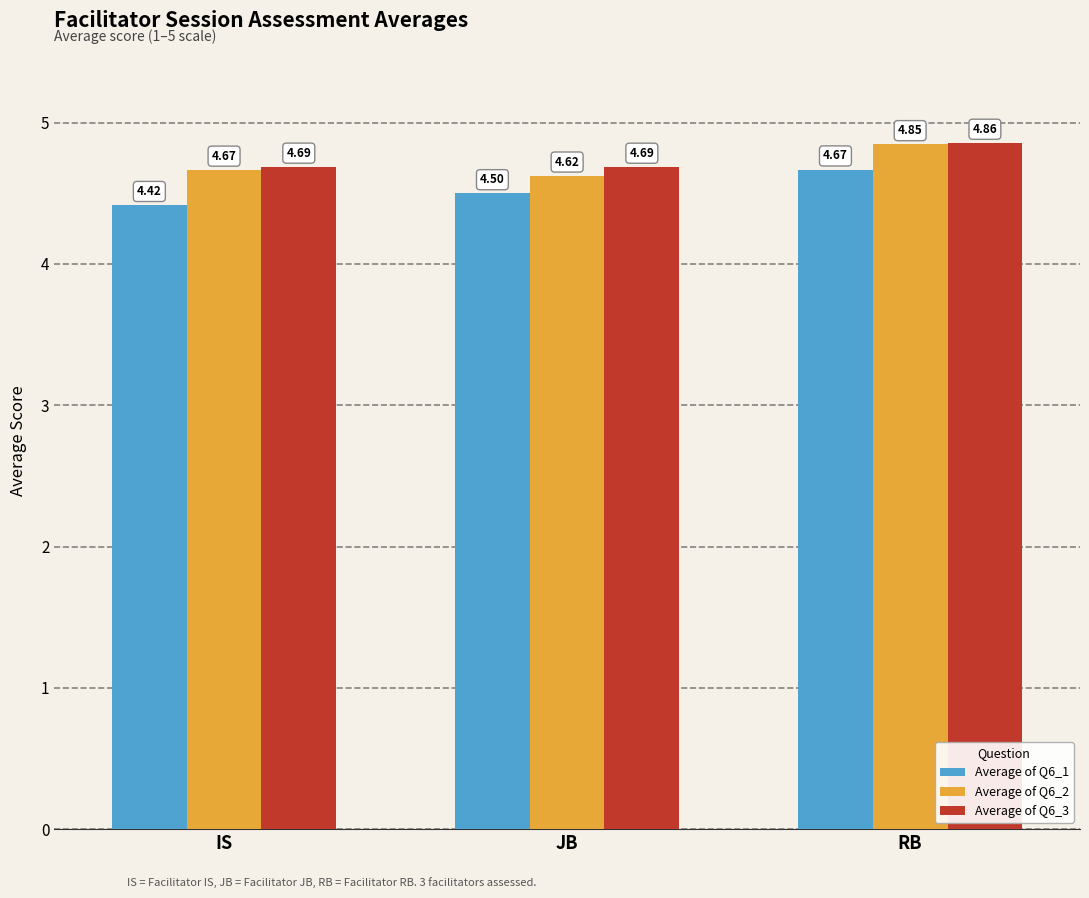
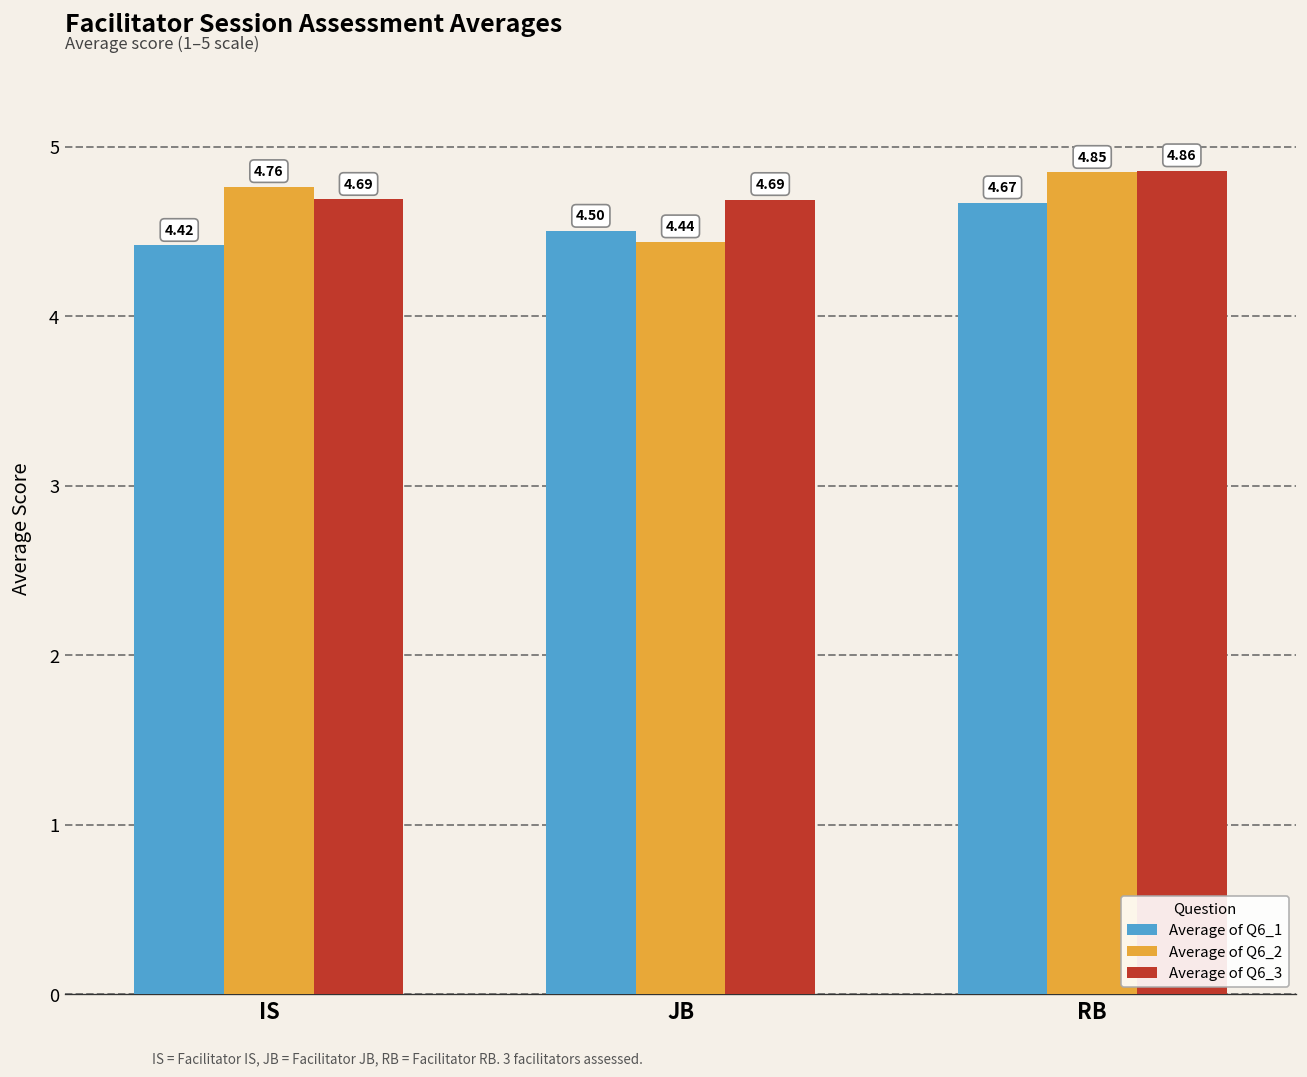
Average of Q6_2, IS: 4.67 -> 4.76
Average of Q6_2, JB: 4.62 -> 4.44
